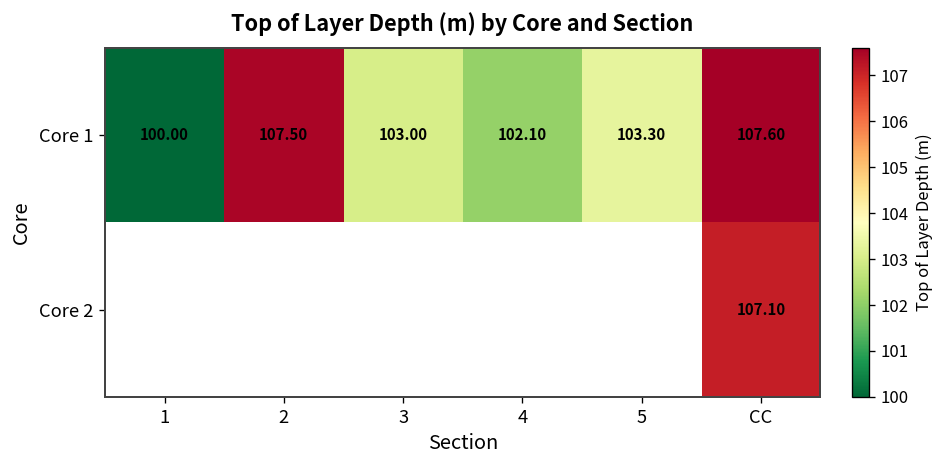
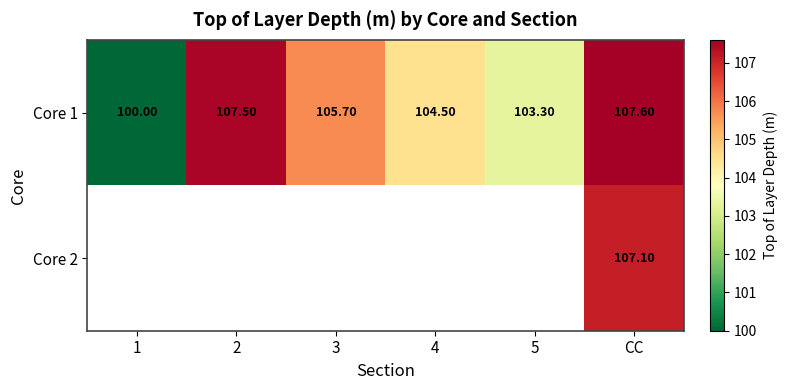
Core 1, 3: 103.00 -> 105.70
Core 1, 4: 102.10 -> 104.50
